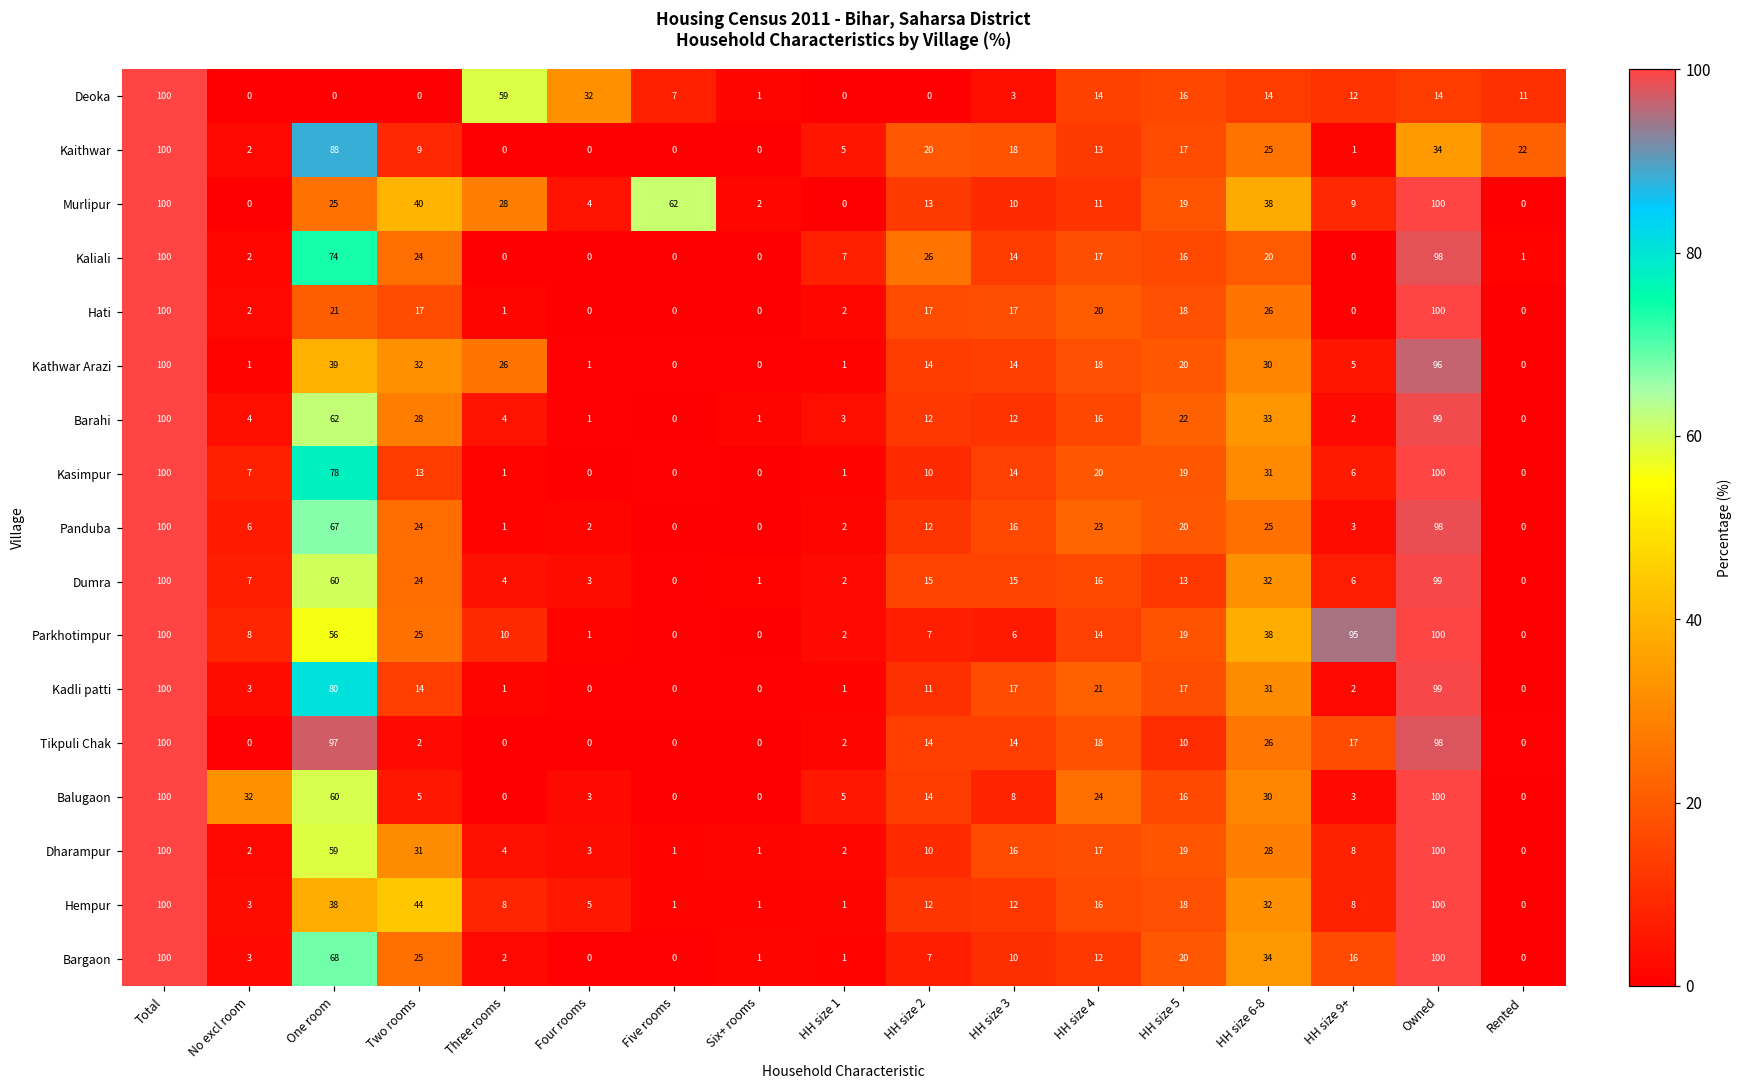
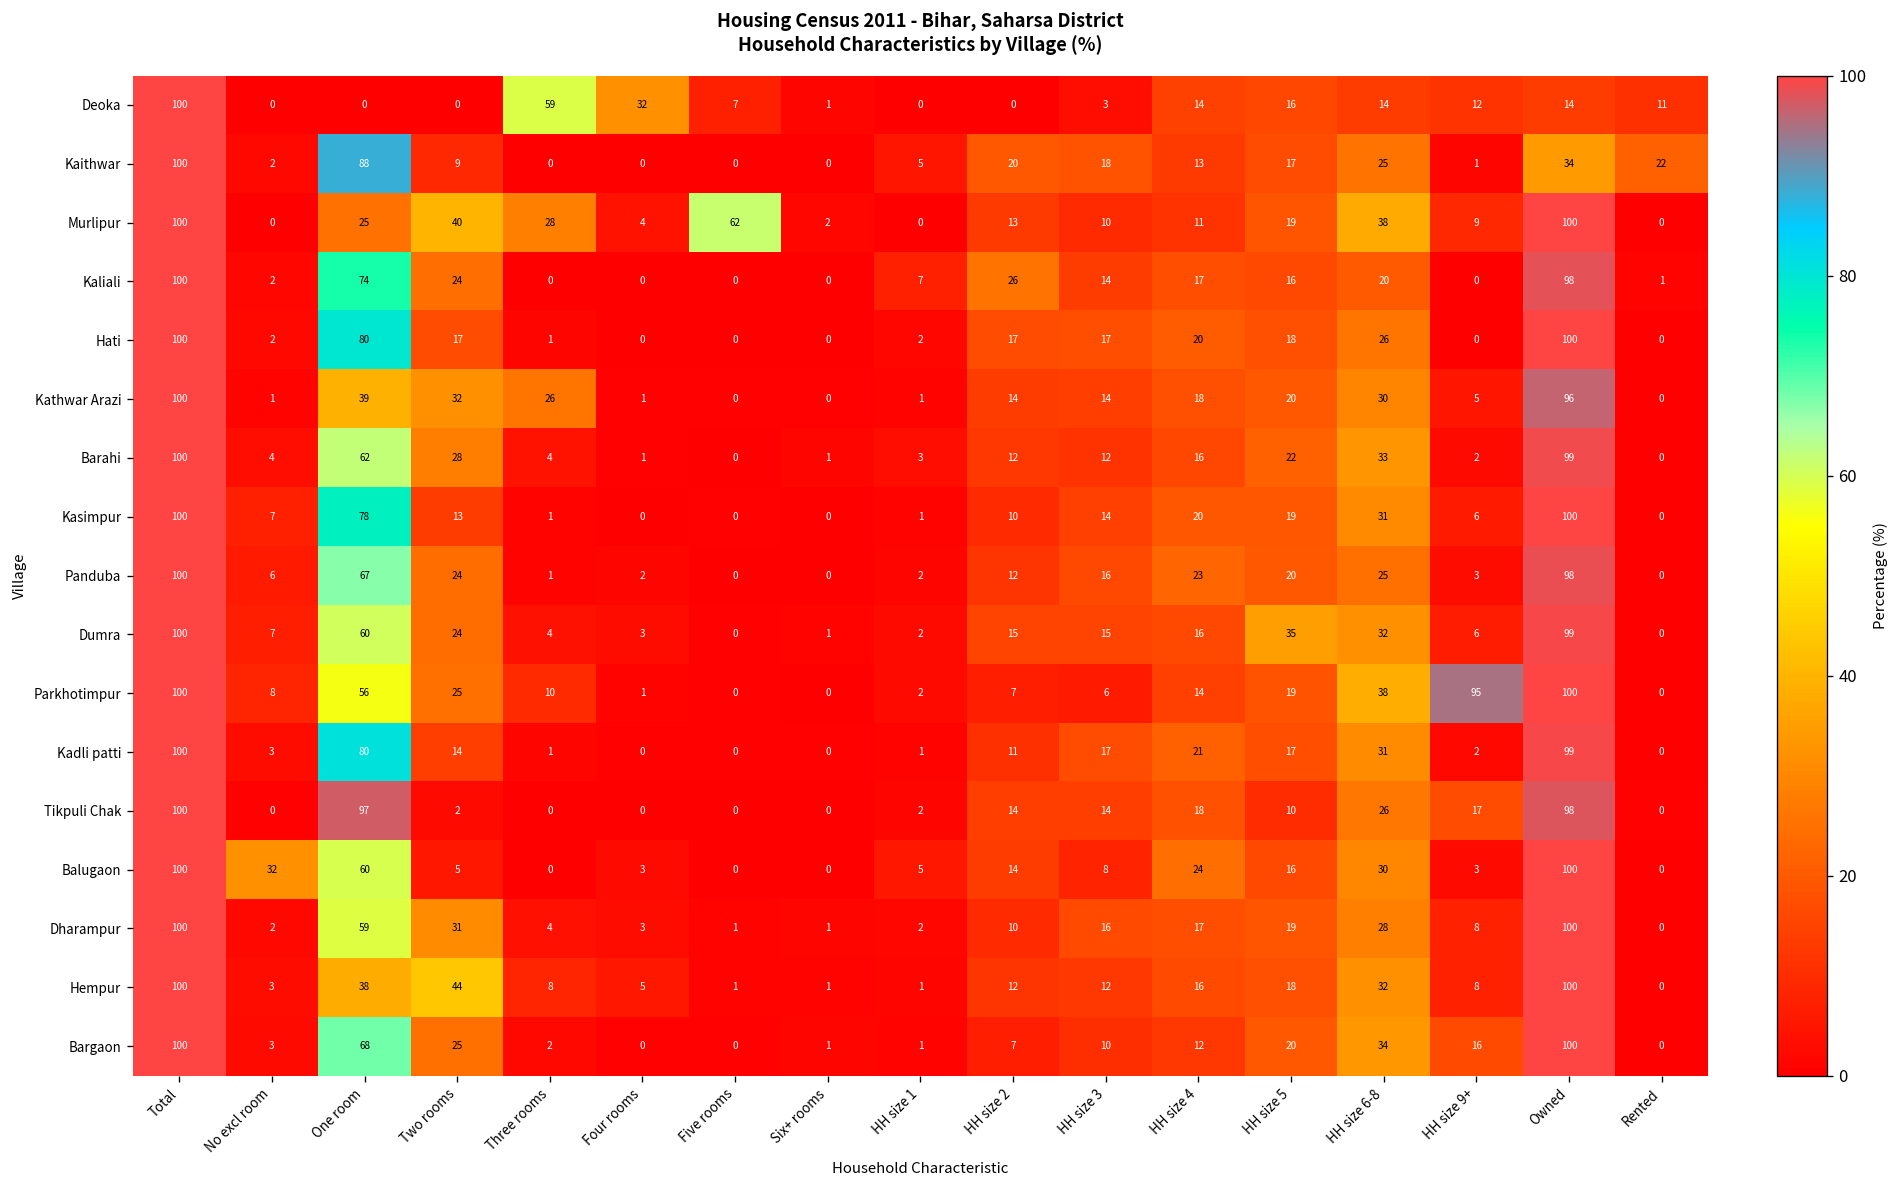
Hati, One room: 21 -> 80
Dumra, HH size 5: 13 -> 35
